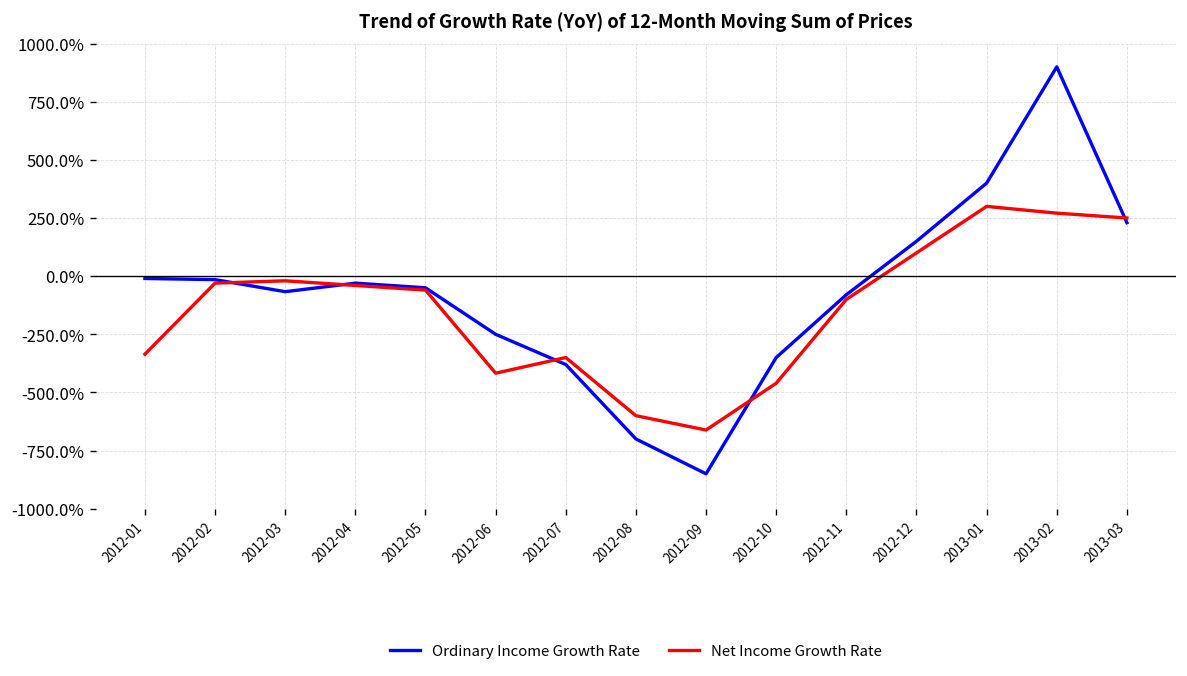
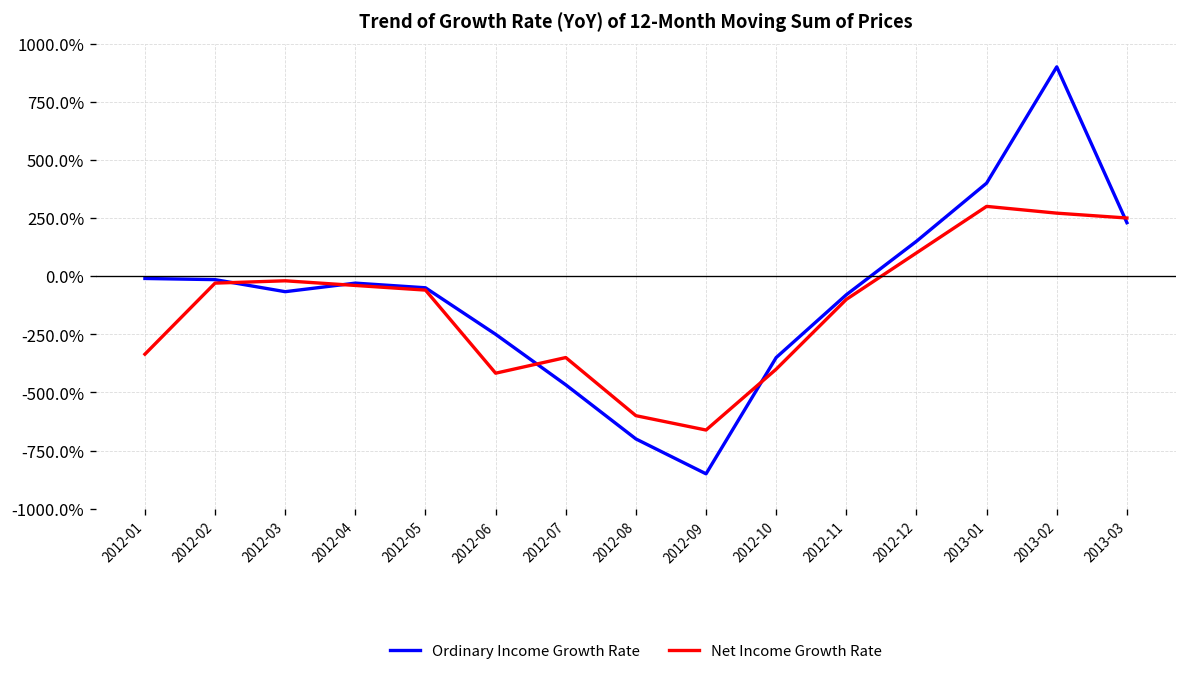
Ordinary Income Growth Rate, 2012-07: -380% -> -470%
Net Income Growth Rate, 2012-10: -460% -> -400%
